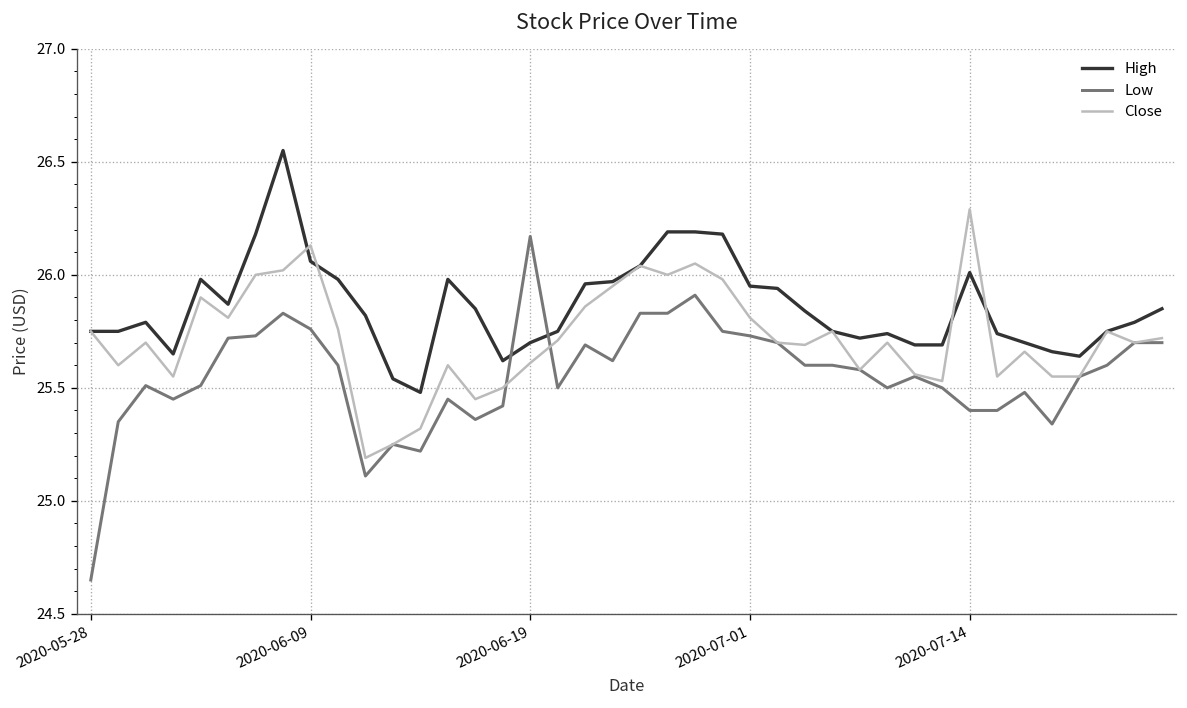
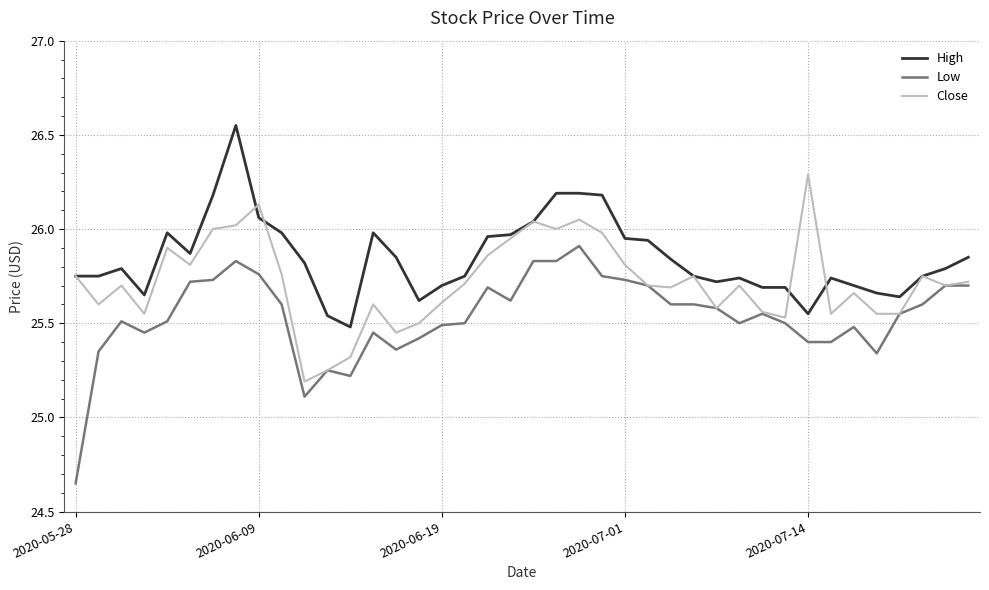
Low, 2020-06-19: 26.17 -> 25.49
High, 2020-07-14: 26.01 -> 25.55
